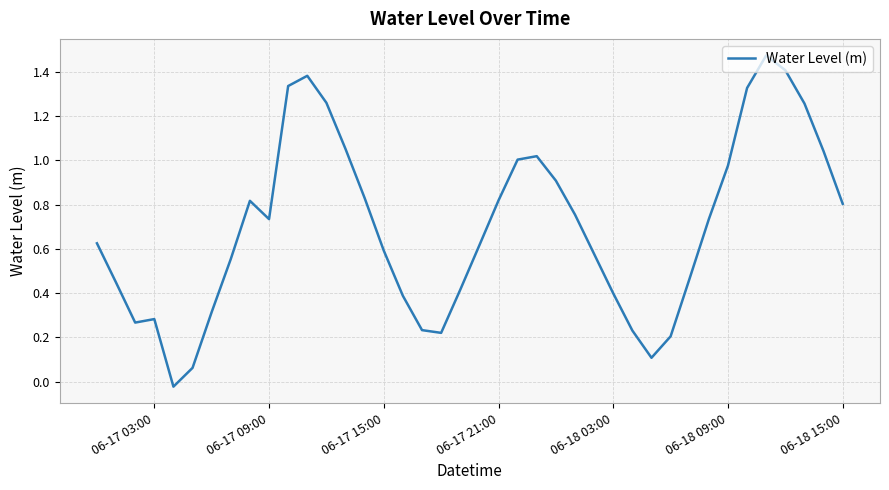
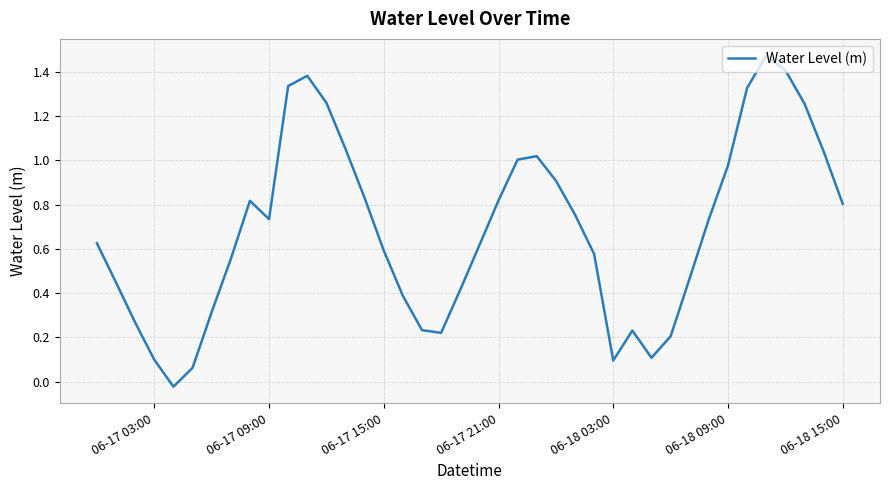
06-17 03:00: 0.28 -> 0.10
06-18 03:00: 0.40 -> 0.10
